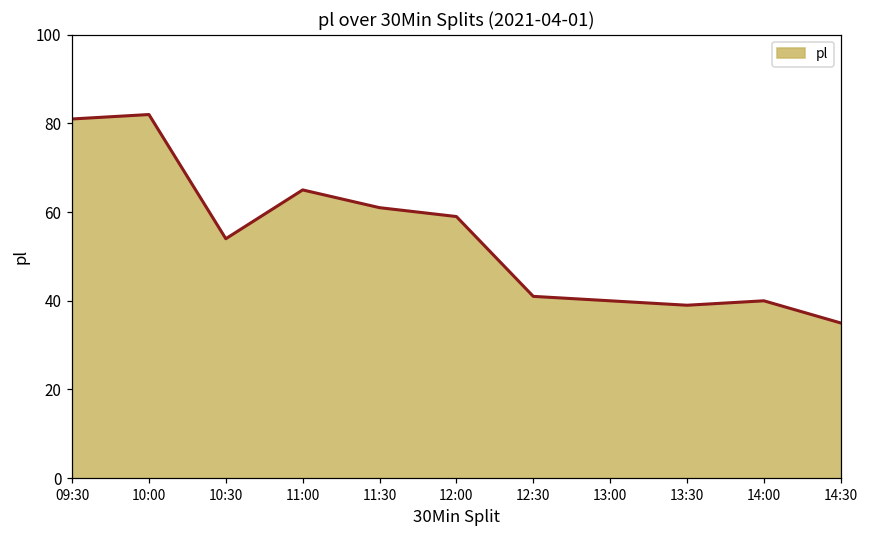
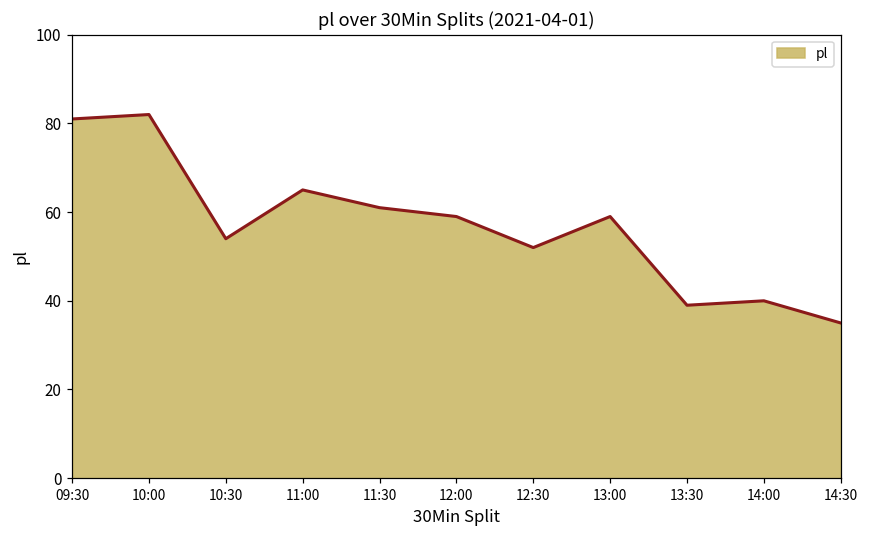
12:30: 41 -> 52
13:00: 40 -> 59
